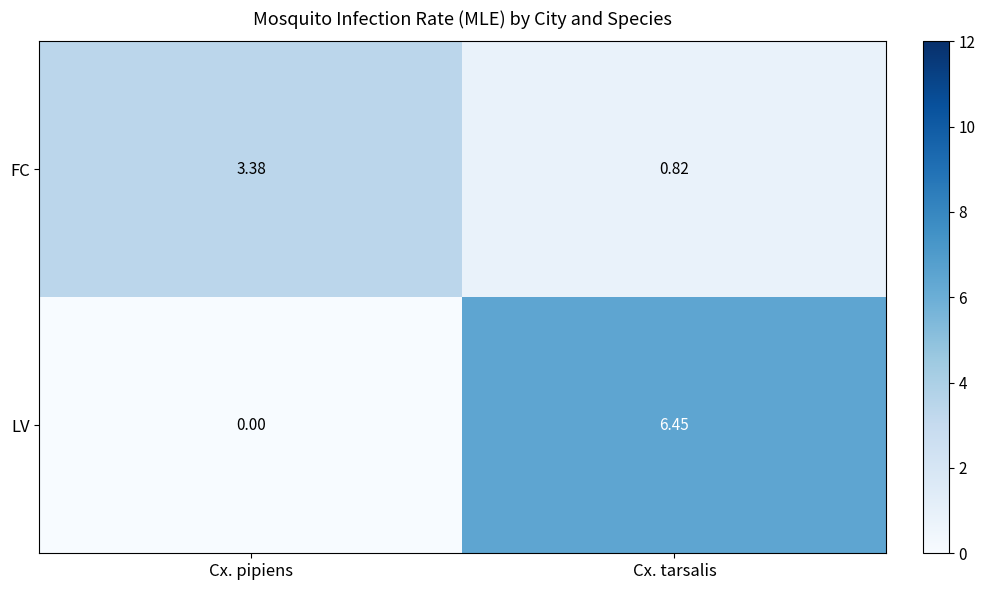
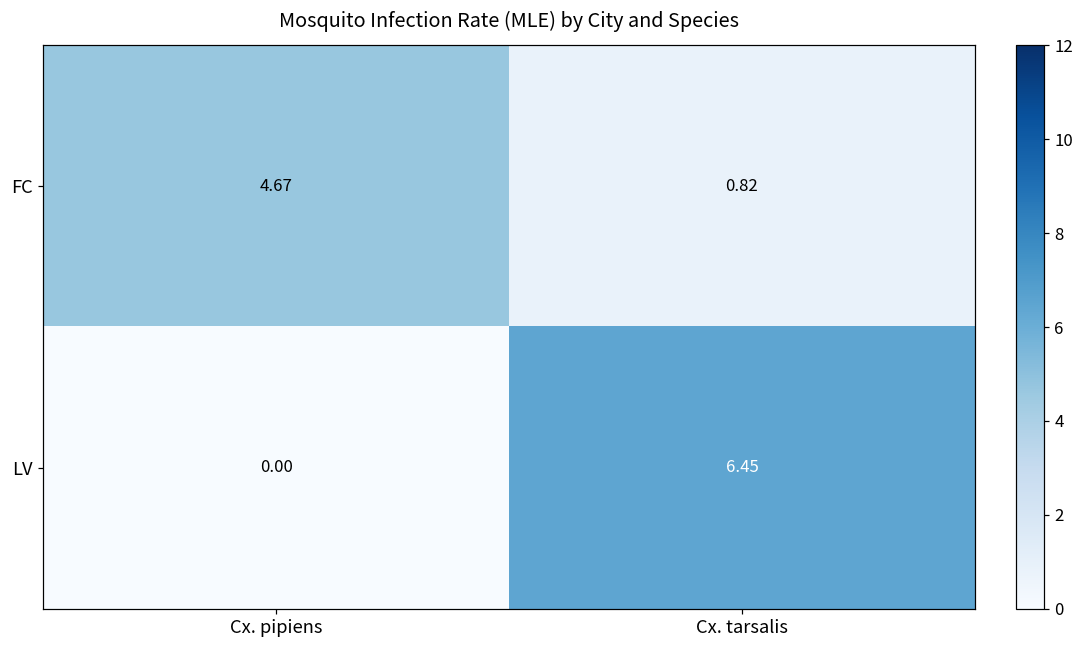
FC, Cx. pipiens: 3.38 -> 4.67
